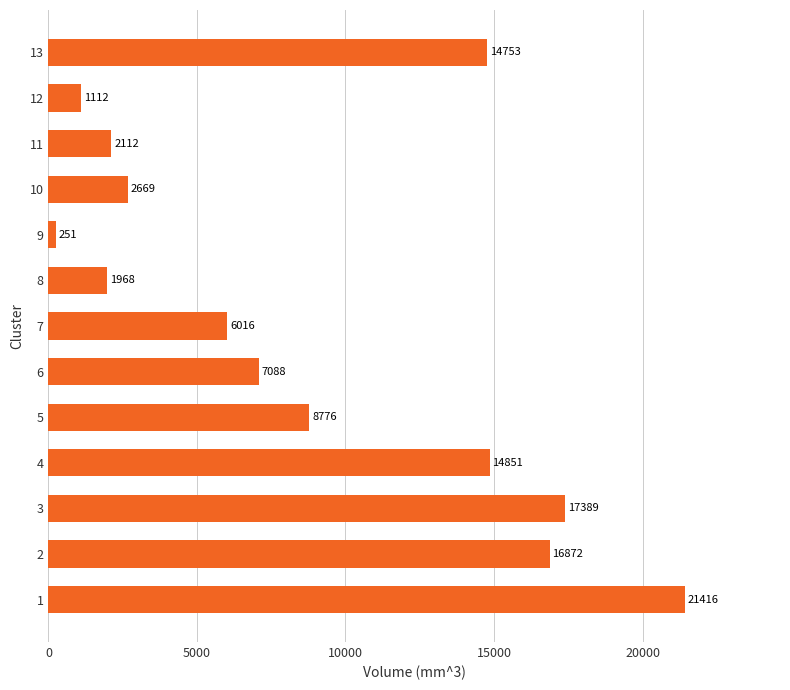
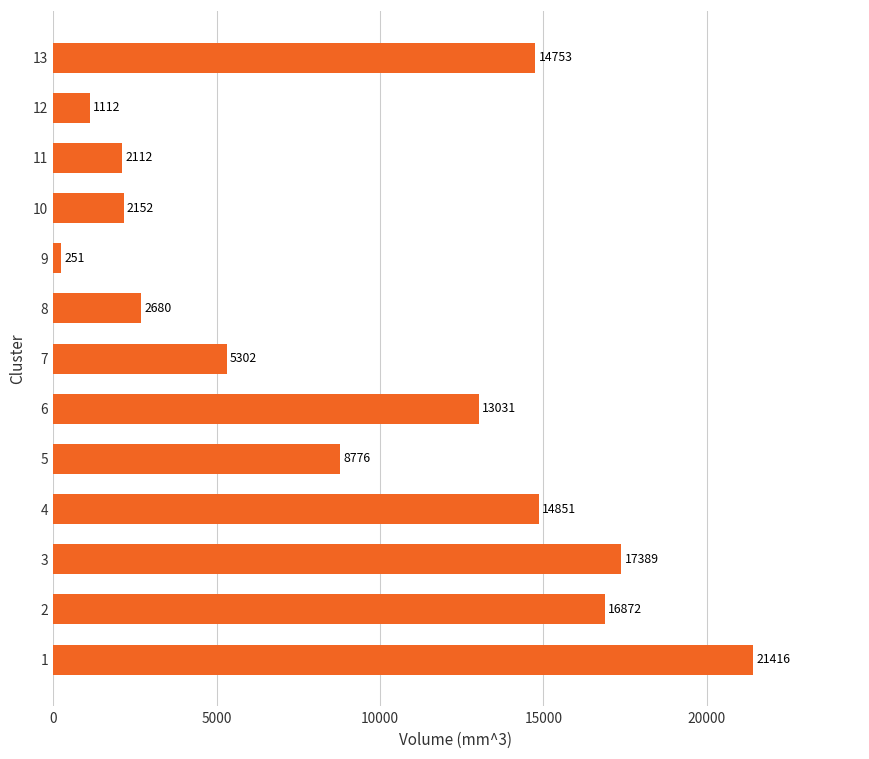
10: 2669 -> 2152
8: 1968 -> 2680
7: 6016 -> 5302
6: 7088 -> 13031
